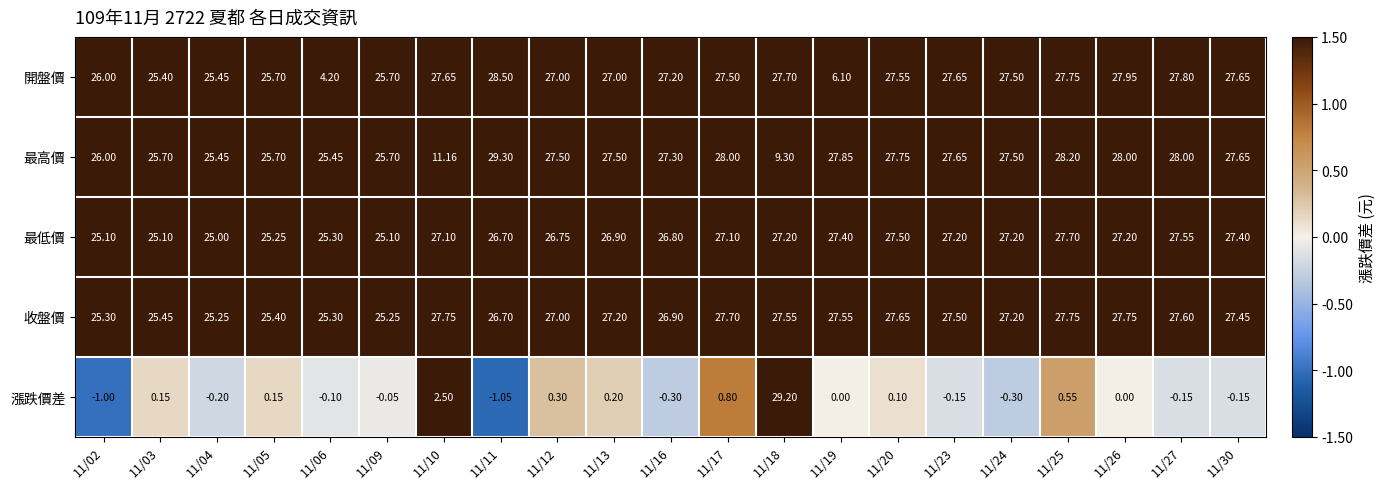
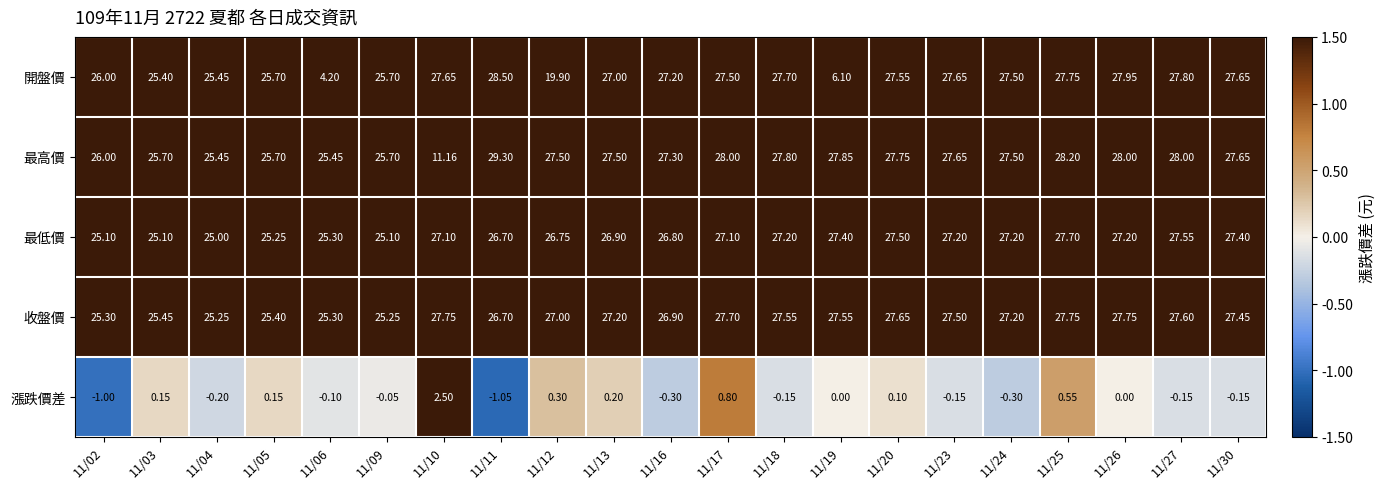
開盤價, 11/12: 27.00 -> 19.90
最高價, 11/18: 9.30 -> 27.80
漲跌價差, 11/18: 29.20 -> -0.15
